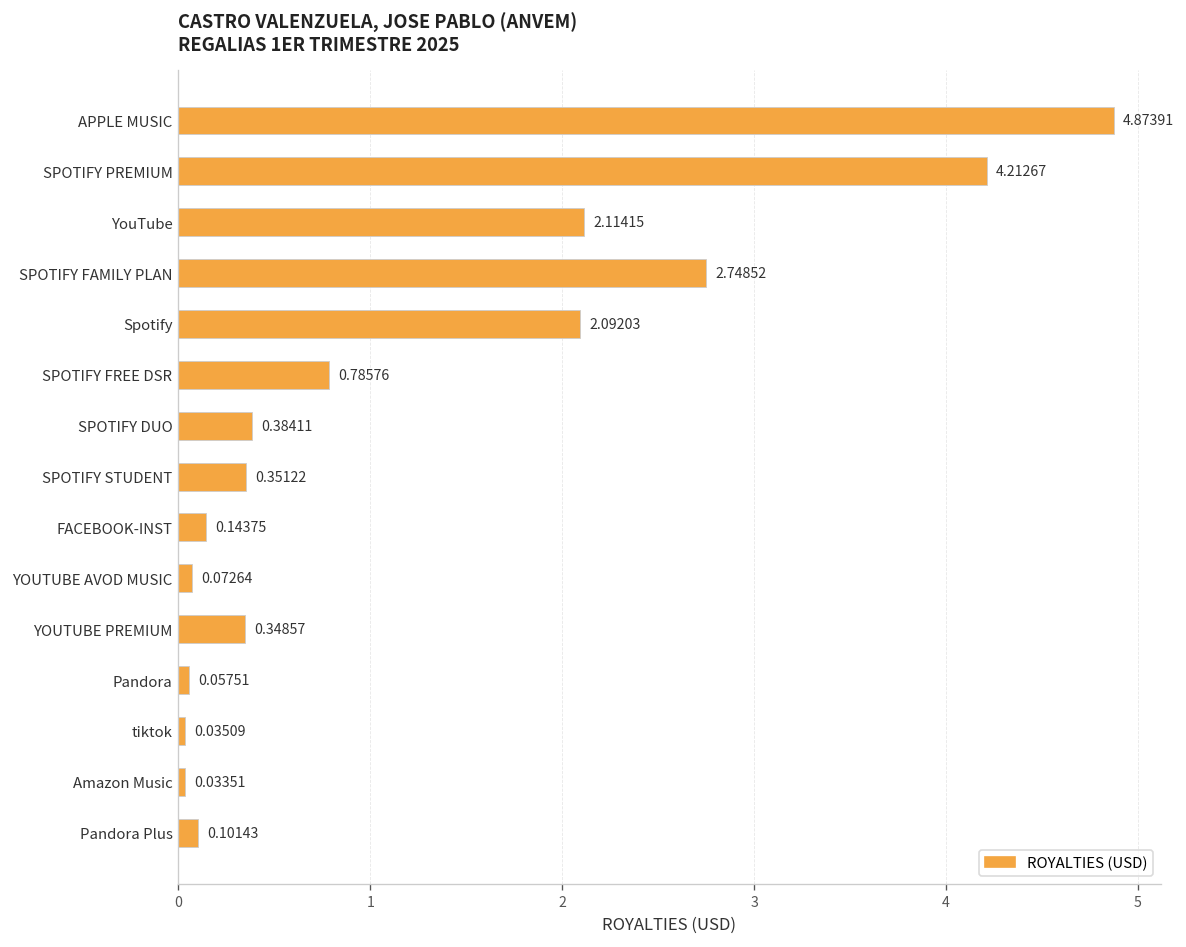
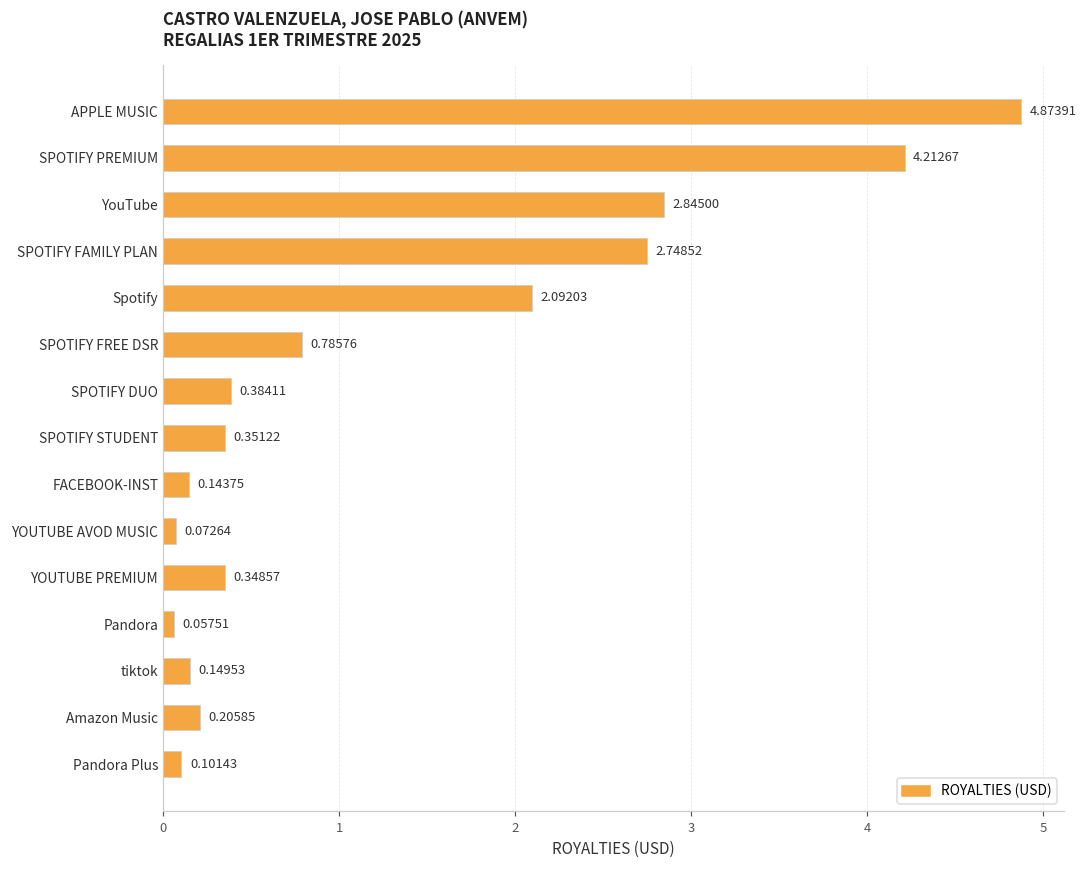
YouTube: 2.11415 -> 2.84500
tiktok: 0.03509 -> 0.14953
Amazon Music: 0.03351 -> 0.20585
